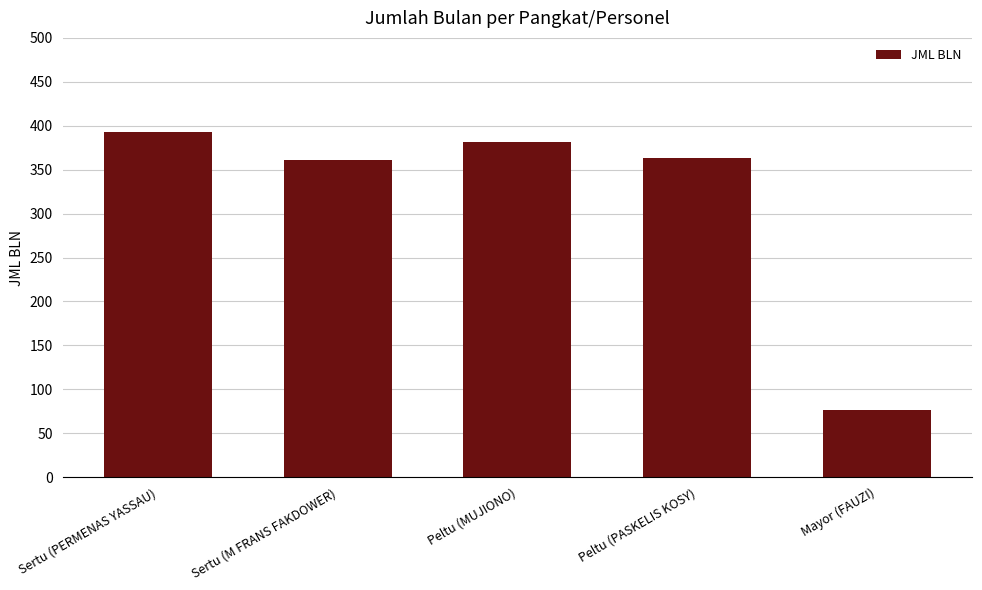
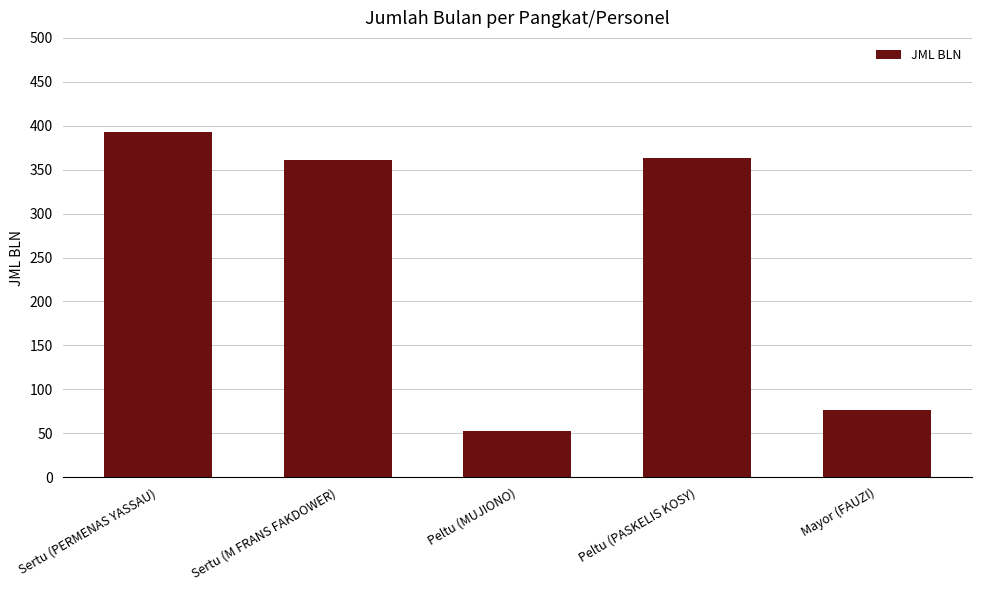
Peltu (MUJIONO): 380 -> 50
